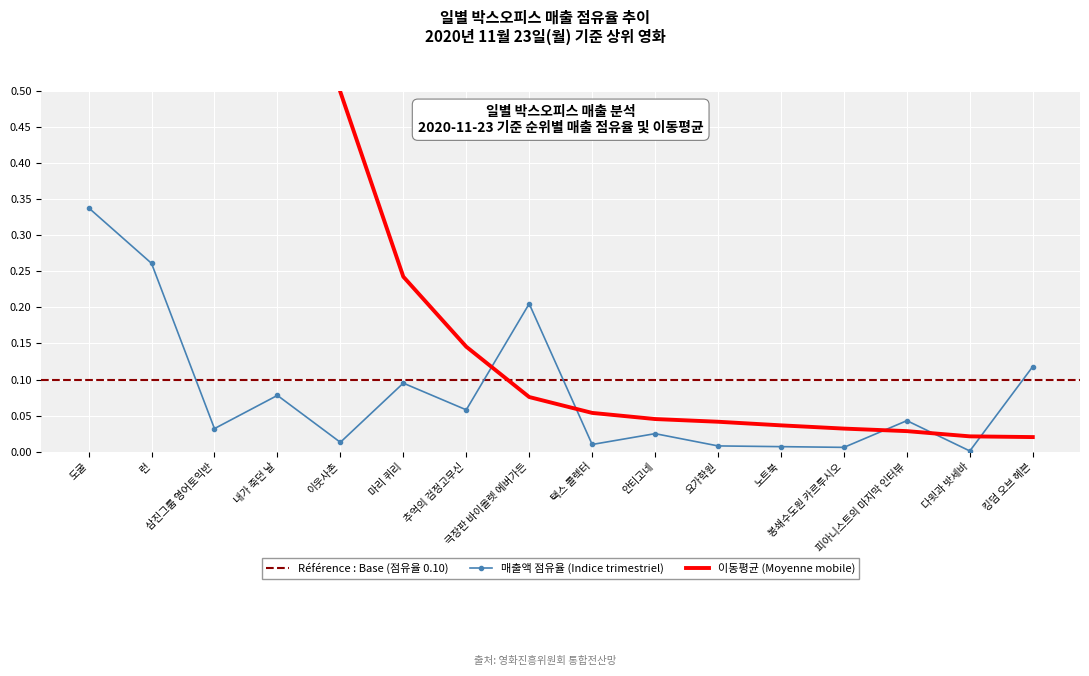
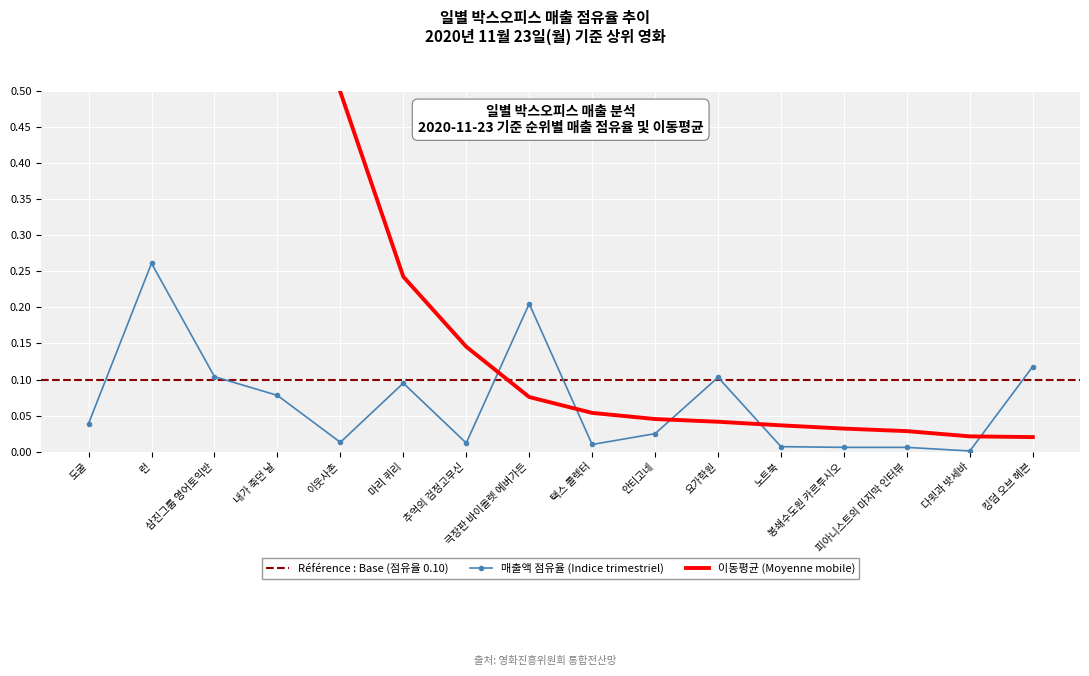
매출액 점유율 (Indice trimestriel), 도굴: 0.34 -> 0.04
매출액 점유율 (Indice trimestriel), 삼진그룹 영어토익반: 0.03 -> 0.10
매출액 점유율 (Indice trimestriel), 추억의 검정고무신: 0.06 -> 0.01
매출액 점유율 (Indice trimestriel), 요가학원: 0.01 -> 0.10
매출액 점유율 (Indice trimestriel), 피아니스트의 마지막 인터뷰: 0.04 -> 0.01
